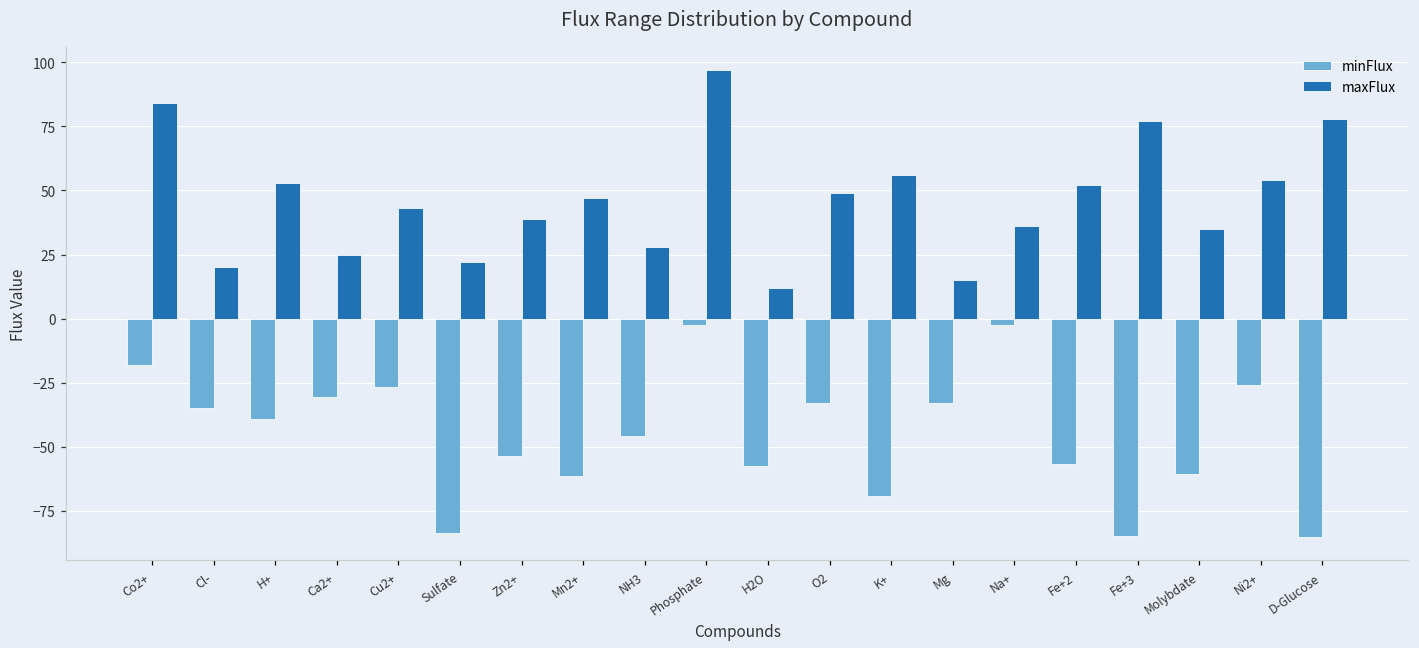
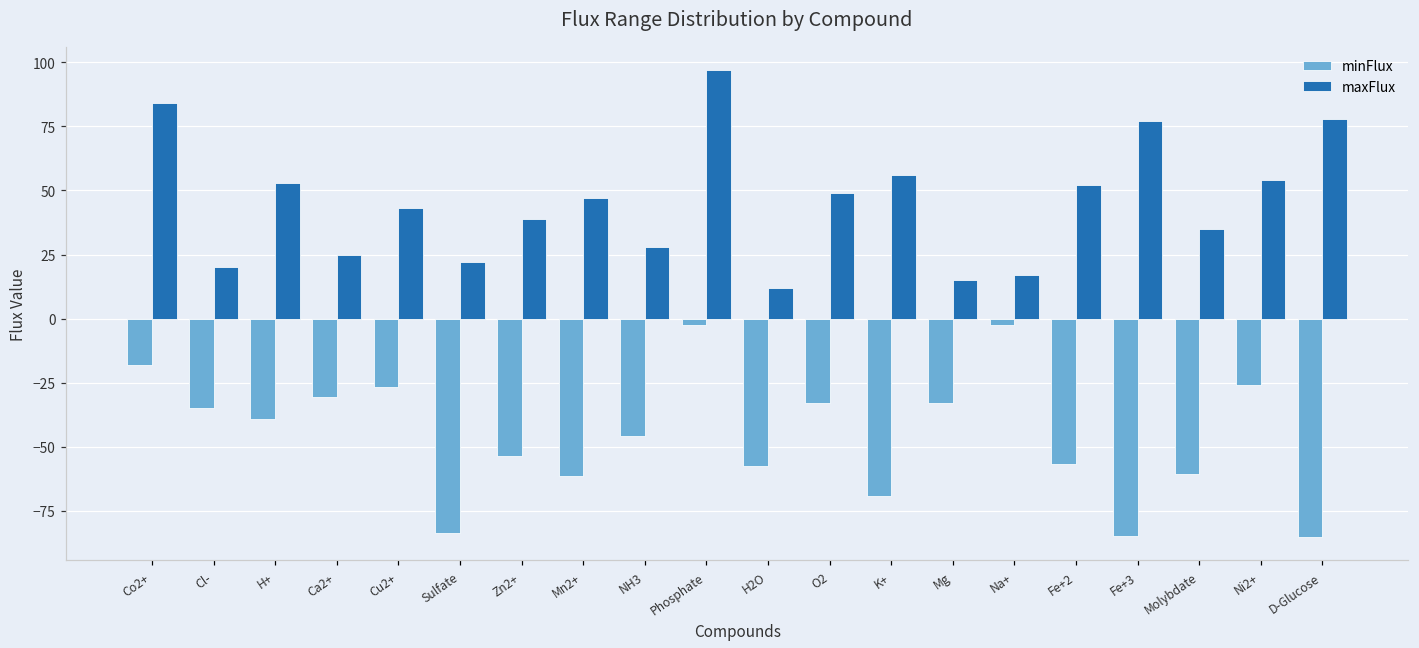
maxFlux, Na+: 36 -> 17
